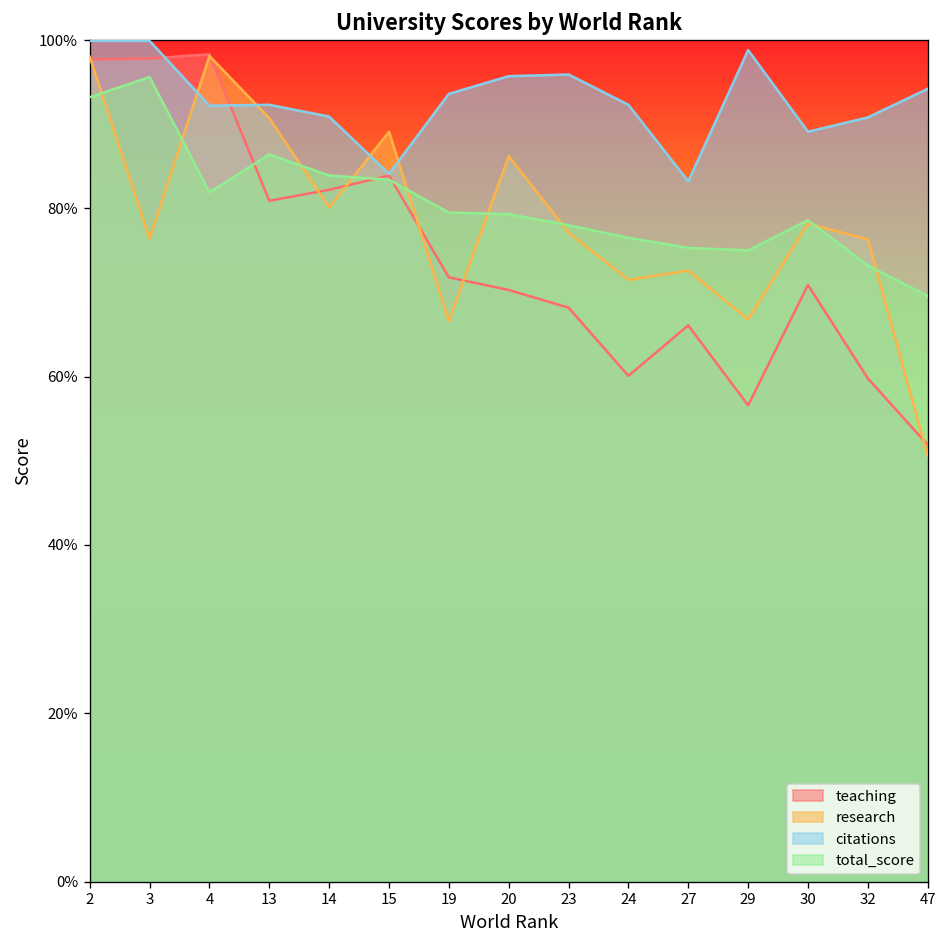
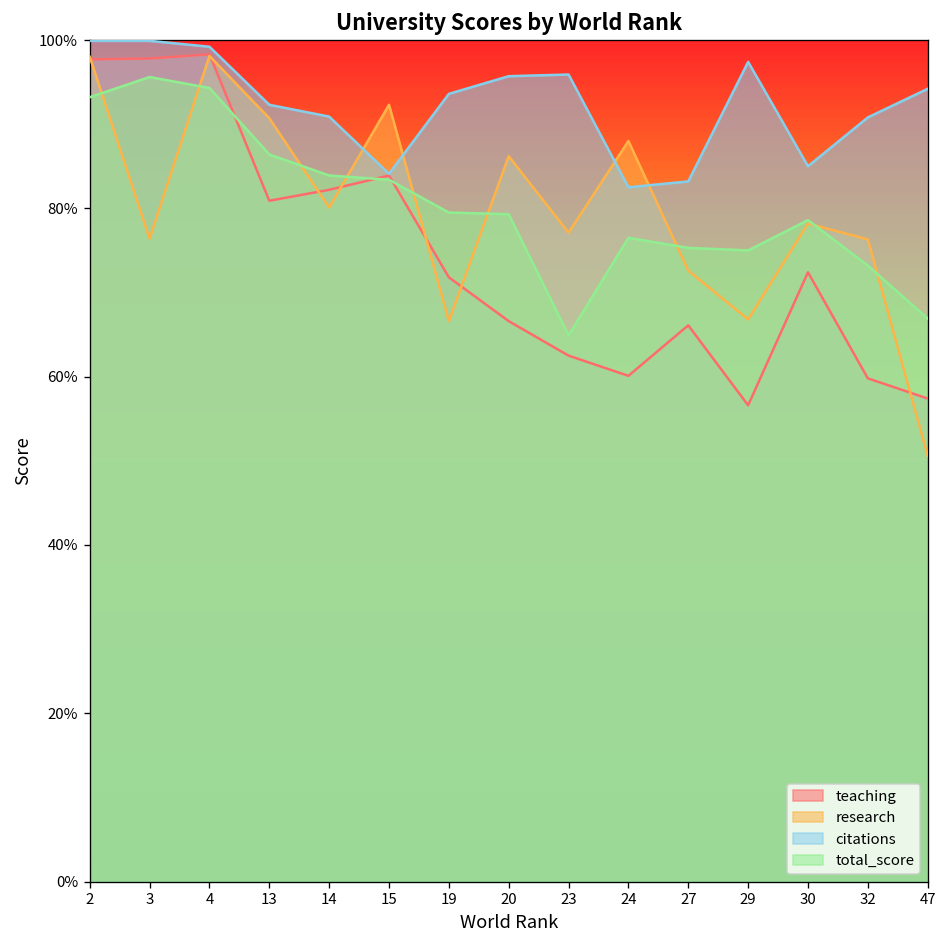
citations, 4: 92% -> 99%
total_score, 4: 82% -> 94%
research, 15: 89% -> 92%
teaching, 20: 70% -> 67%
teaching, 23: 68% -> 63%
total_score, 23: 78% -> 65%
research, 24: 72% -> 88%
citations, 24: 92% -> 83%
citations, 29: 99% -> 97%
teaching, 30: 71% -> 72%
citations, 30: 89% -> 85%
teaching, 47: 52% -> 57%
total_score, 47: 70% -> 67%
